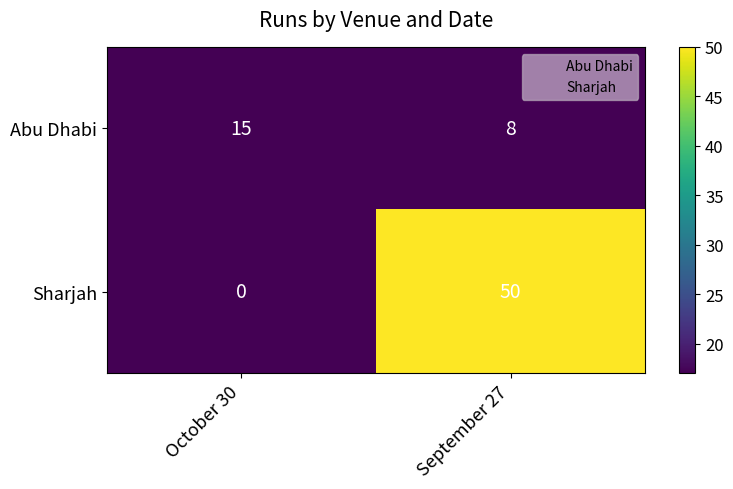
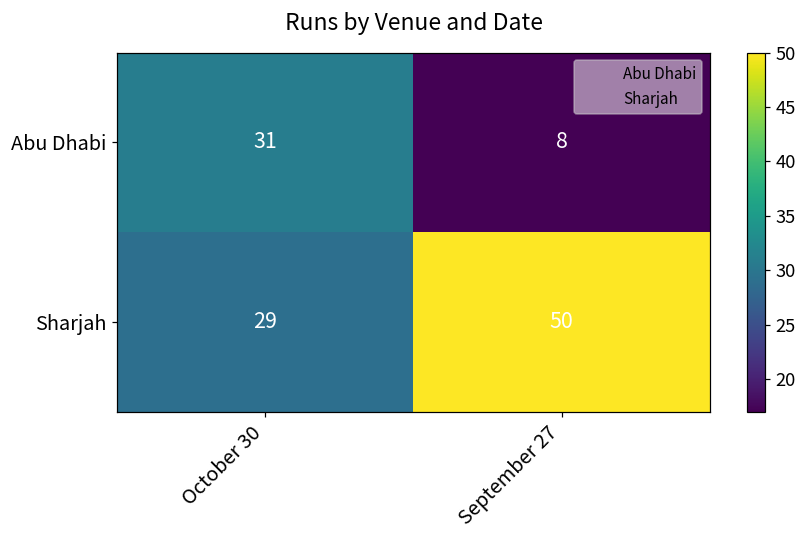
Abu Dhabi, October 30: 15 -> 31
Sharjah, October 30: 0 -> 29
